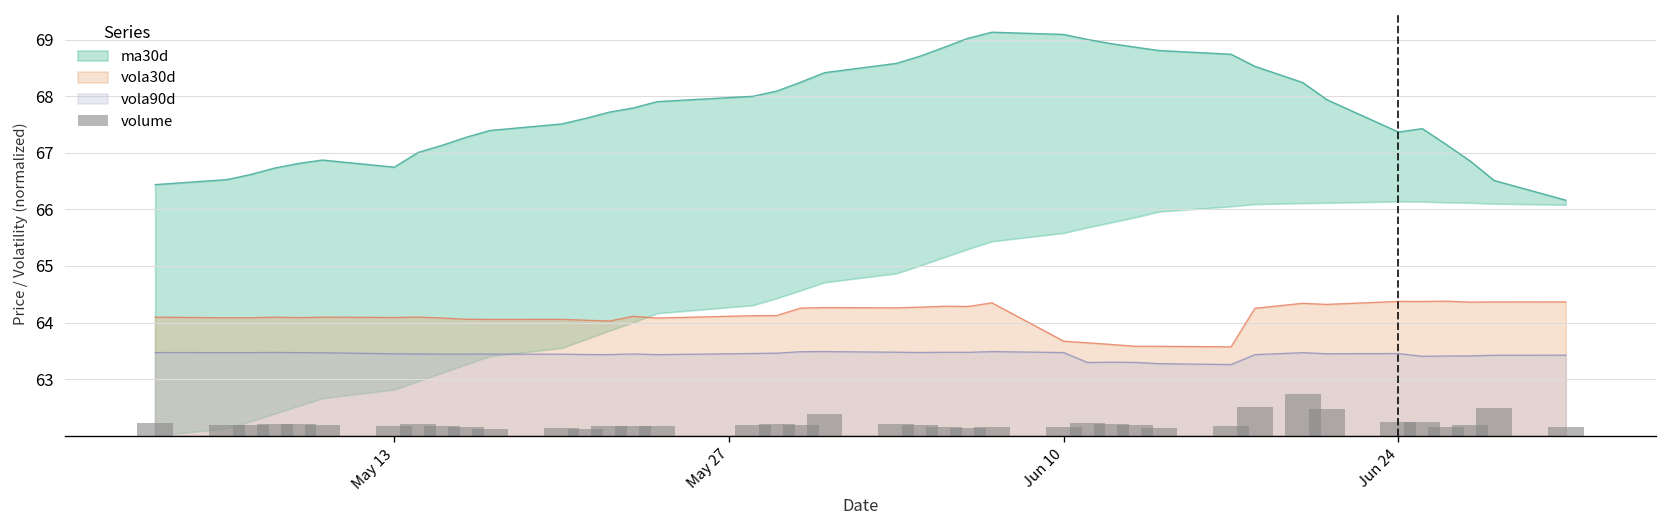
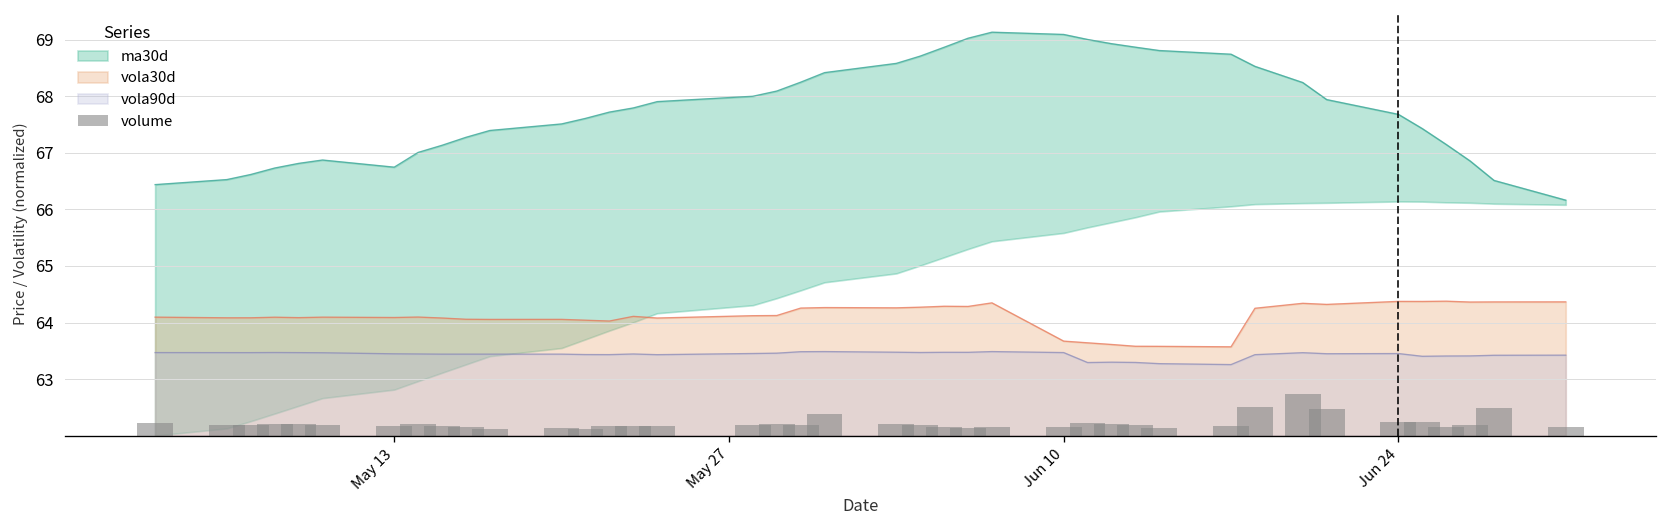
ma30d, Jun 24: 67.4 -> 67.7
